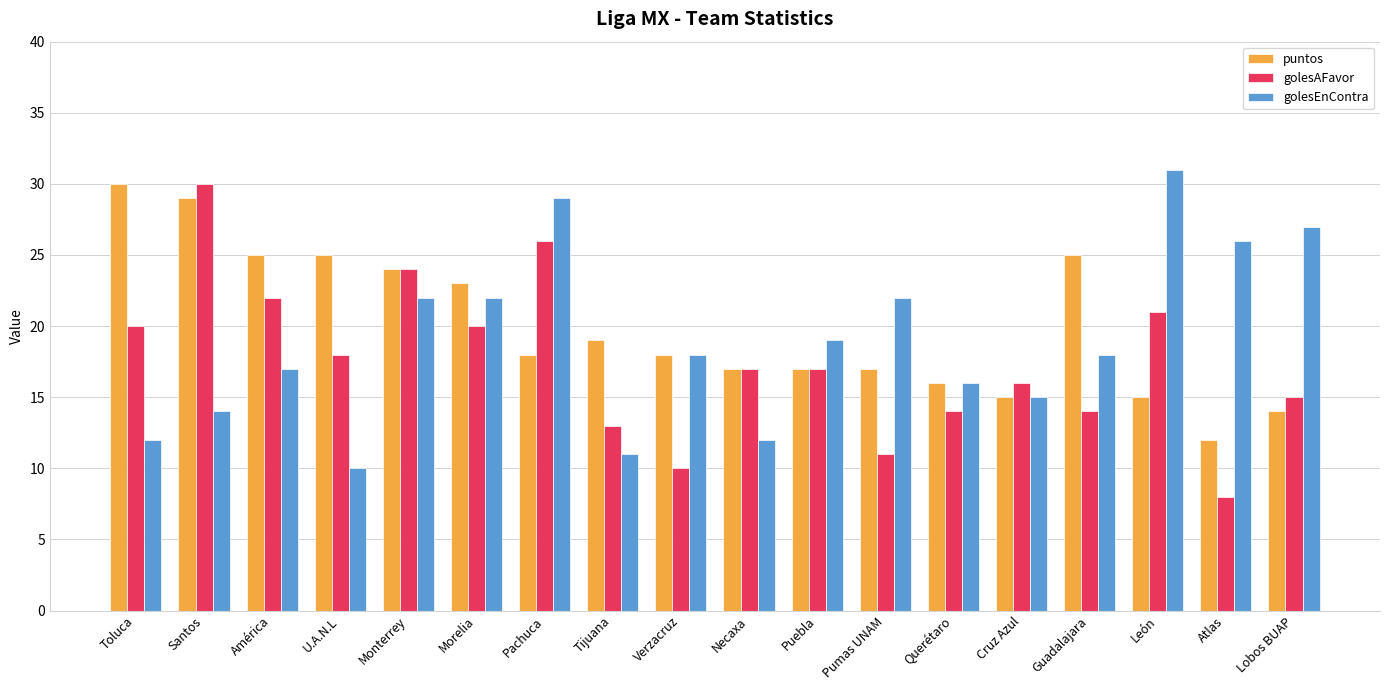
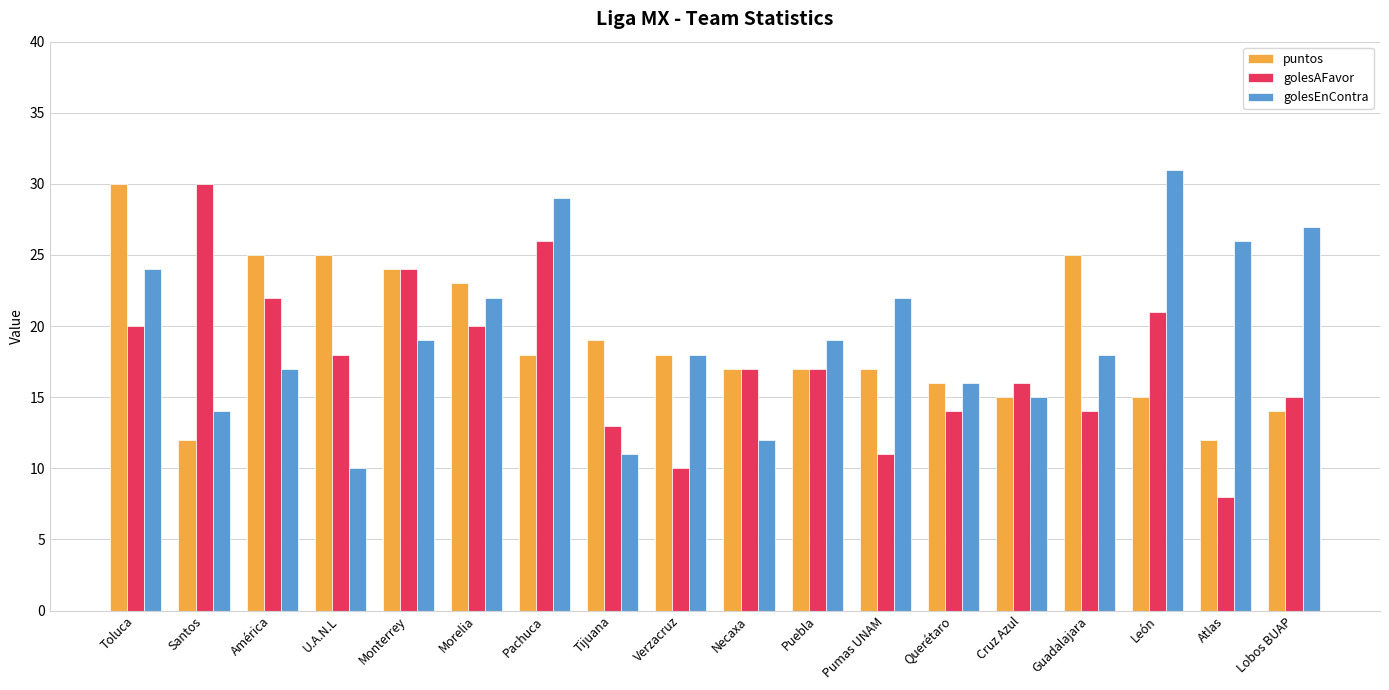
golesEnContra, Toluca: 12 -> 24
puntos, Santos: 29 -> 12
golesEnContra, Monterrey: 22 -> 19
